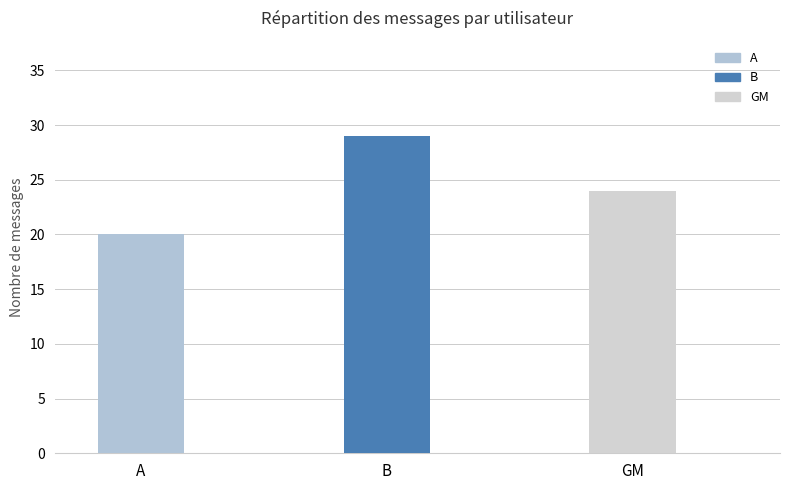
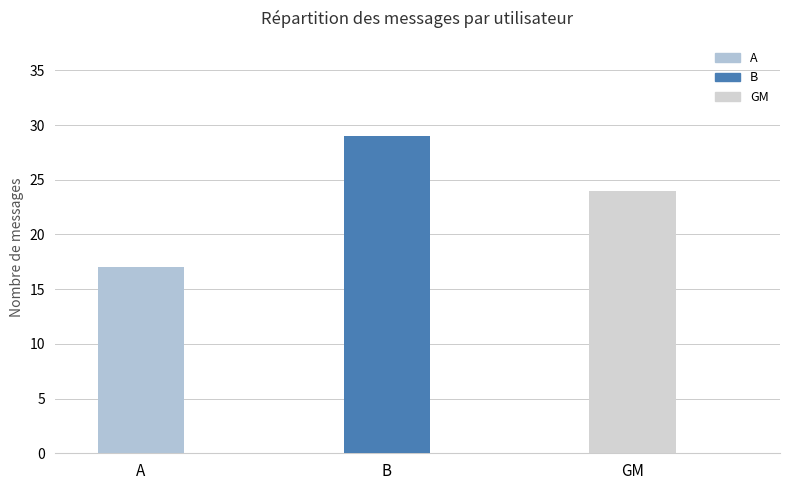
A: 20 -> 17
